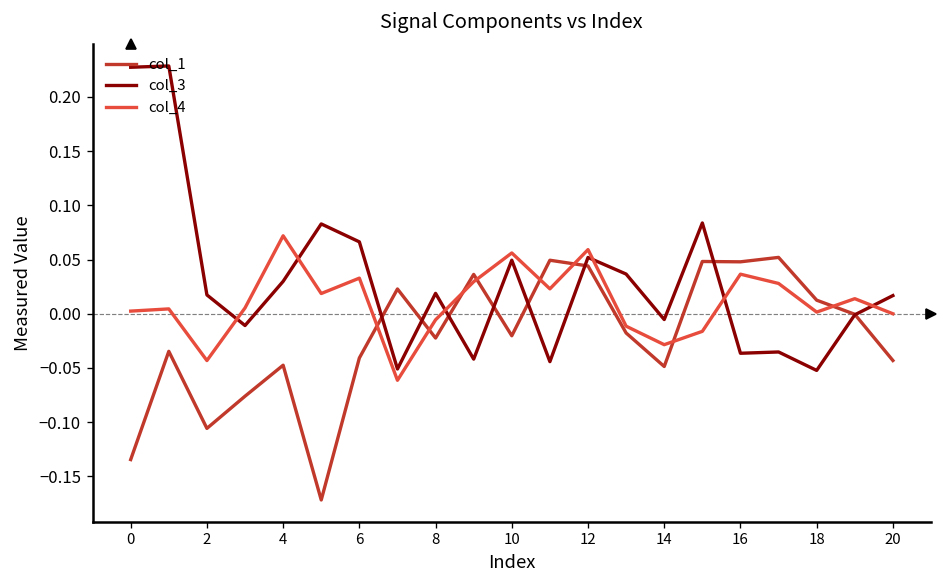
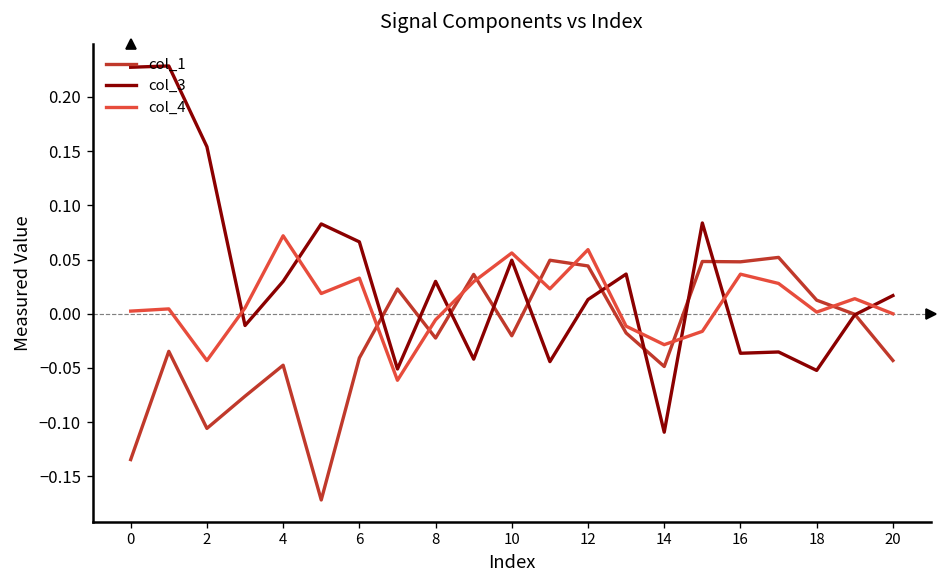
col_3, 2: 0.02 -> 0.15
col_3, 8: 0.02 -> 0.03
col_3, 12: 0.05 -> 0.01
col_3, 14: -0.01 -> -0.11
